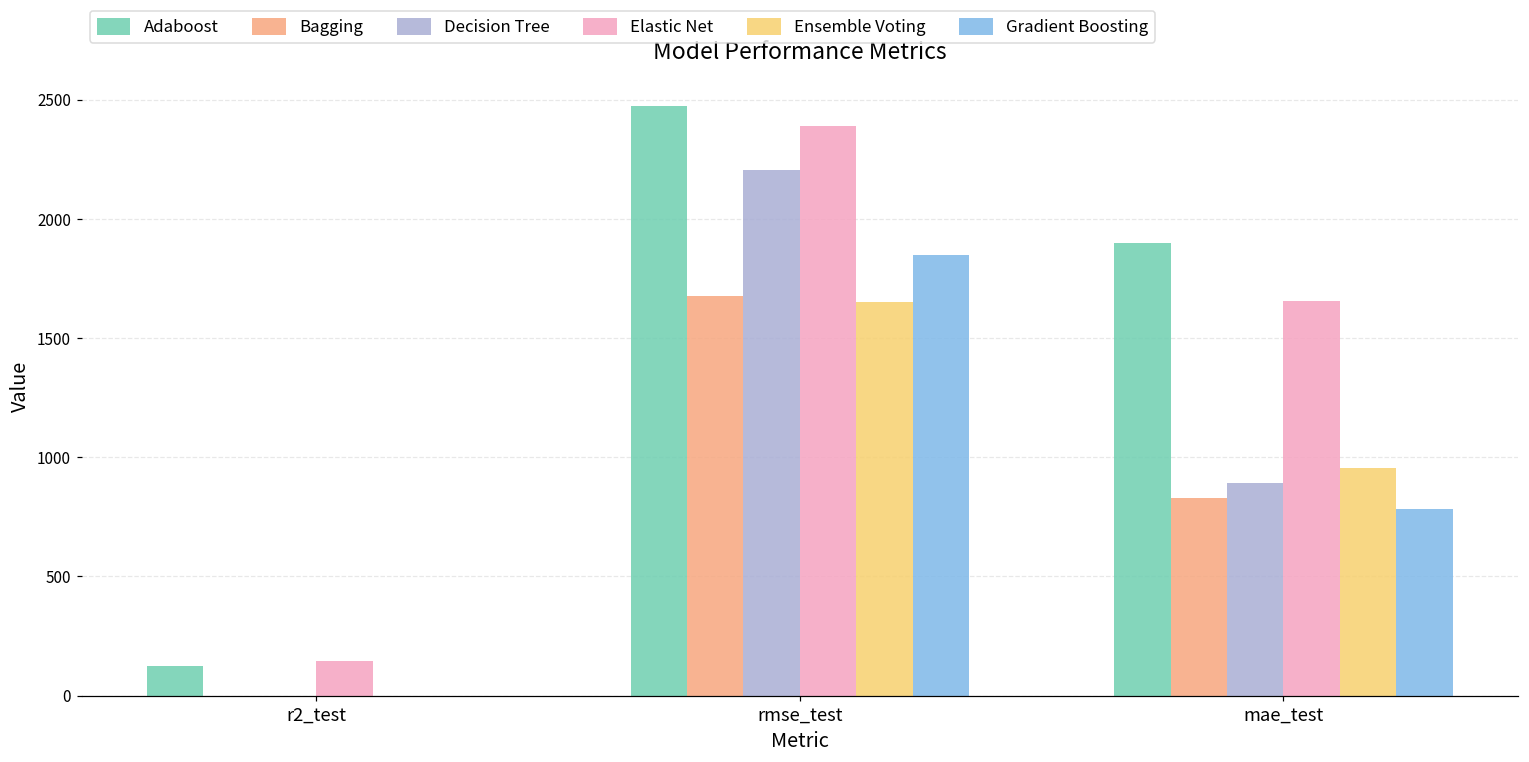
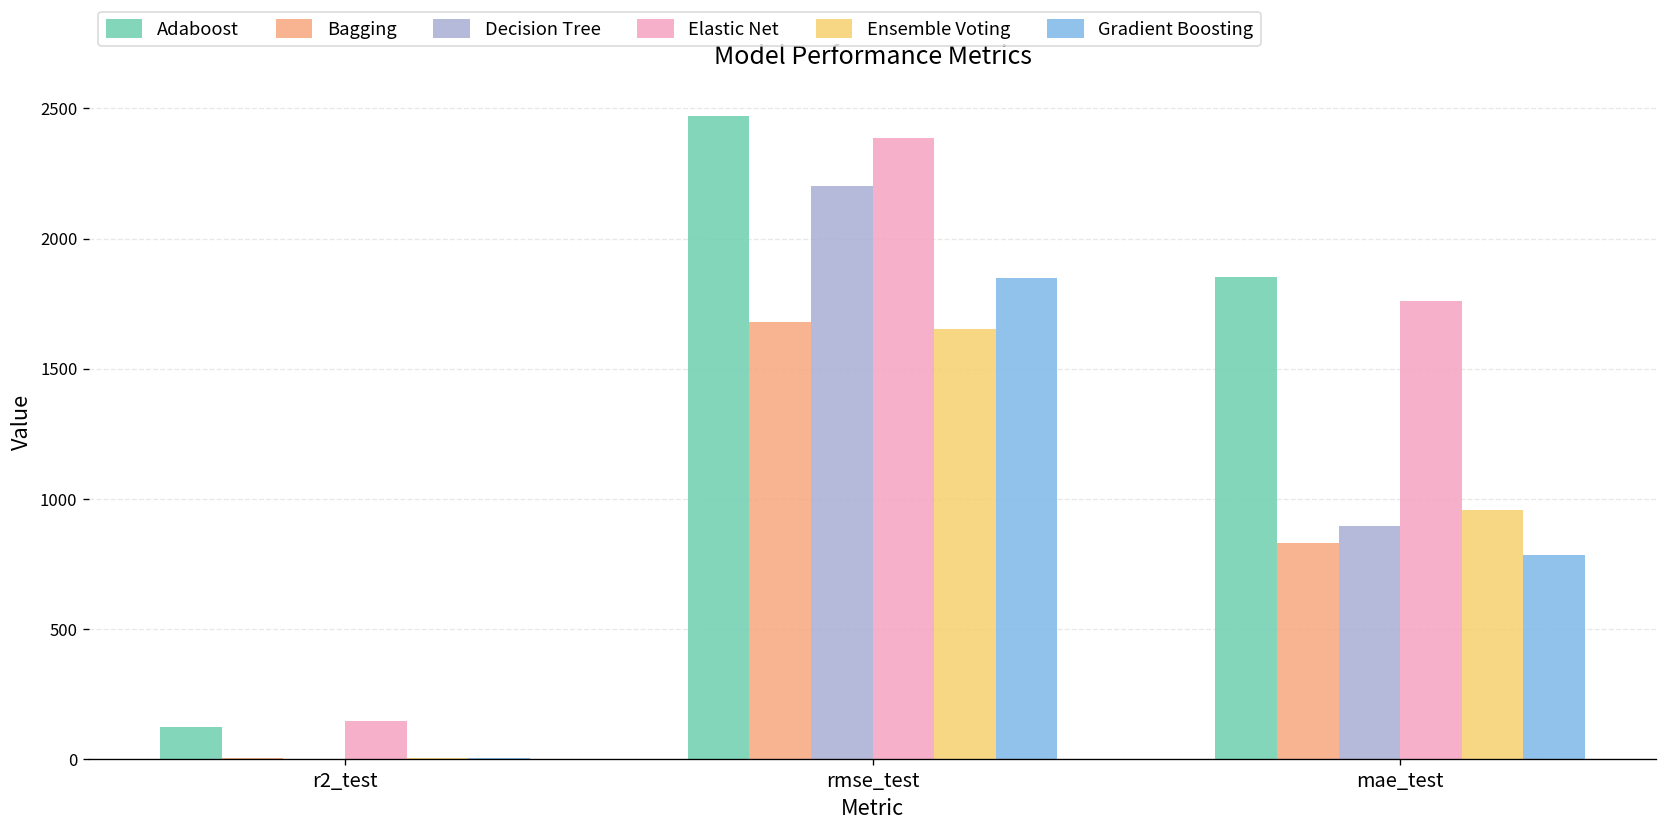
Adaboost, mae_test: 1900 -> 1850
Elastic Net, mae_test: 1660 -> 1760
